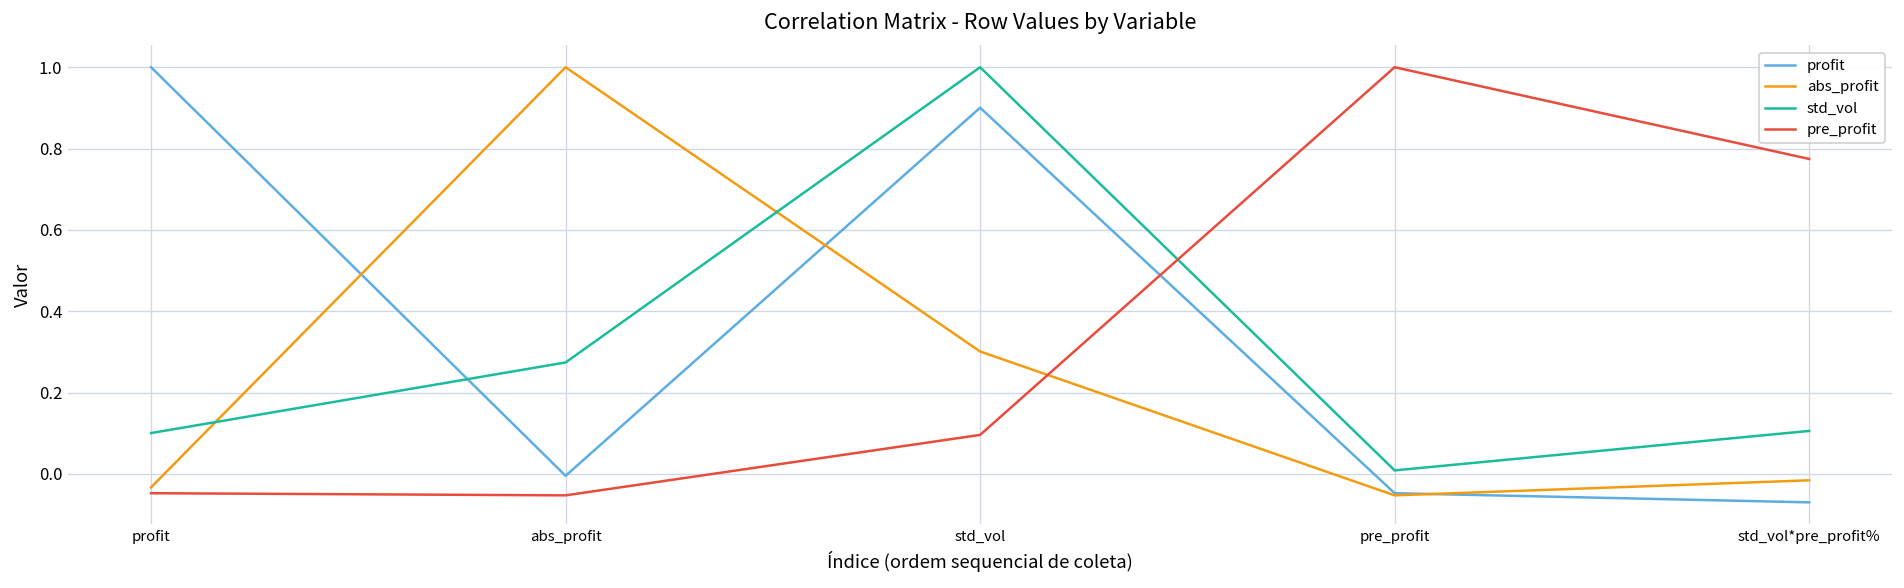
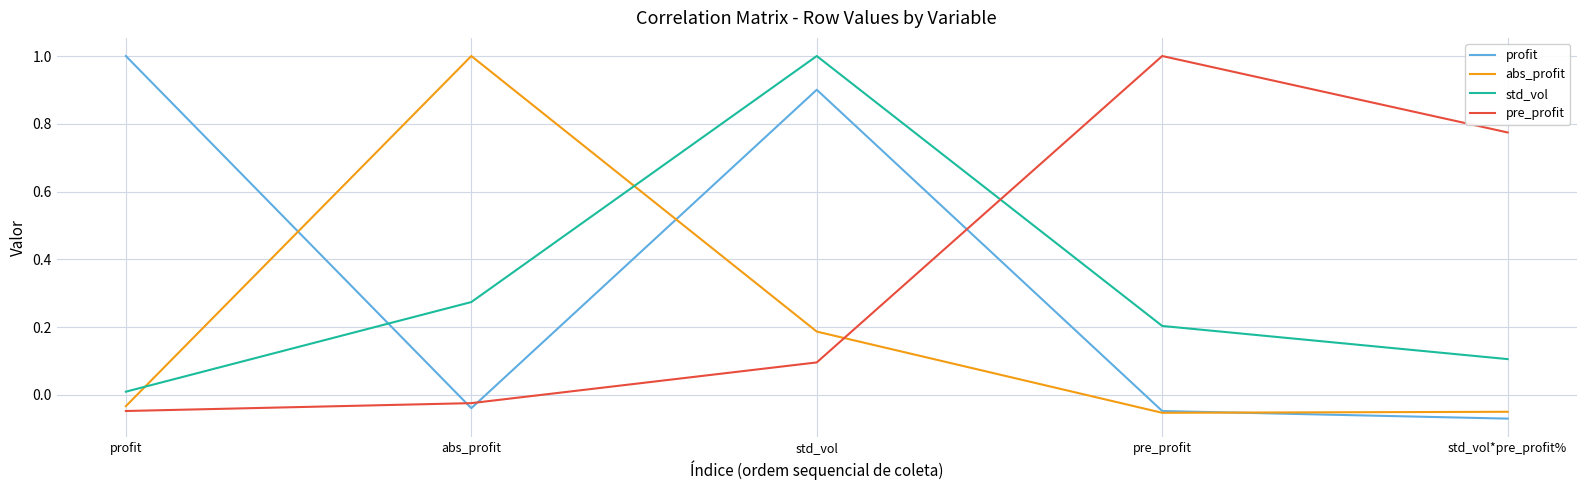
std_vol, profit: 0.10 -> 0.01
profit, abs_profit: 0.00 -> -0.04
pre_profit, abs_profit: -0.05 -> -0.02
abs_profit, std_vol: 0.30 -> 0.19
std_vol, pre_profit: 0.01 -> 0.20
abs_profit, std_vol*pre_profit%: -0.02 -> -0.05
